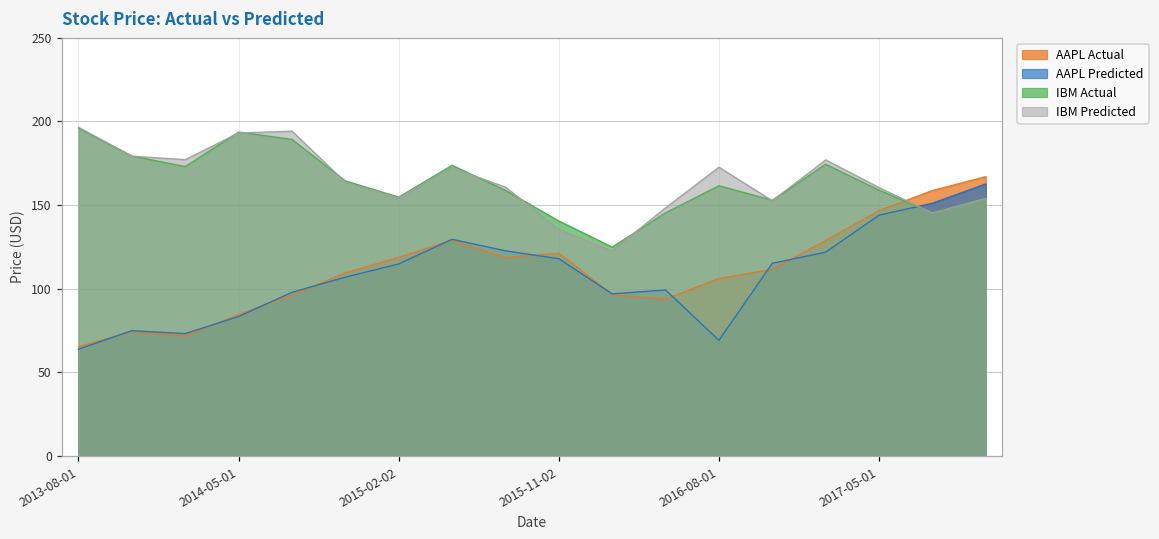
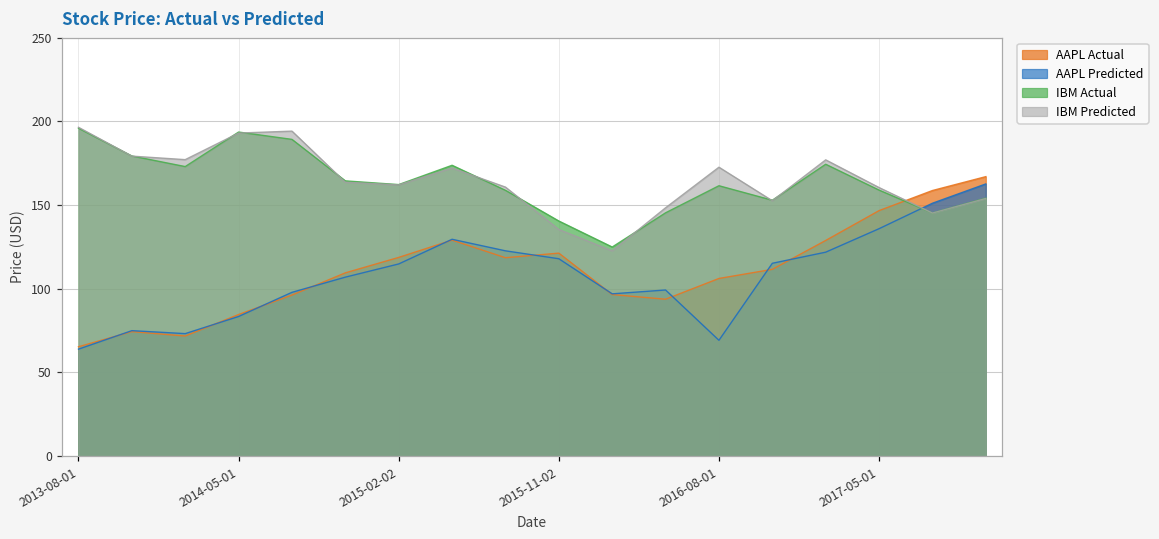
IBM Actual, 2015-02-02: 155 -> 162
IBM Predicted, 2015-02-02: 154 -> 162
AAPL Predicted, 2017-05-01: 144 -> 136
